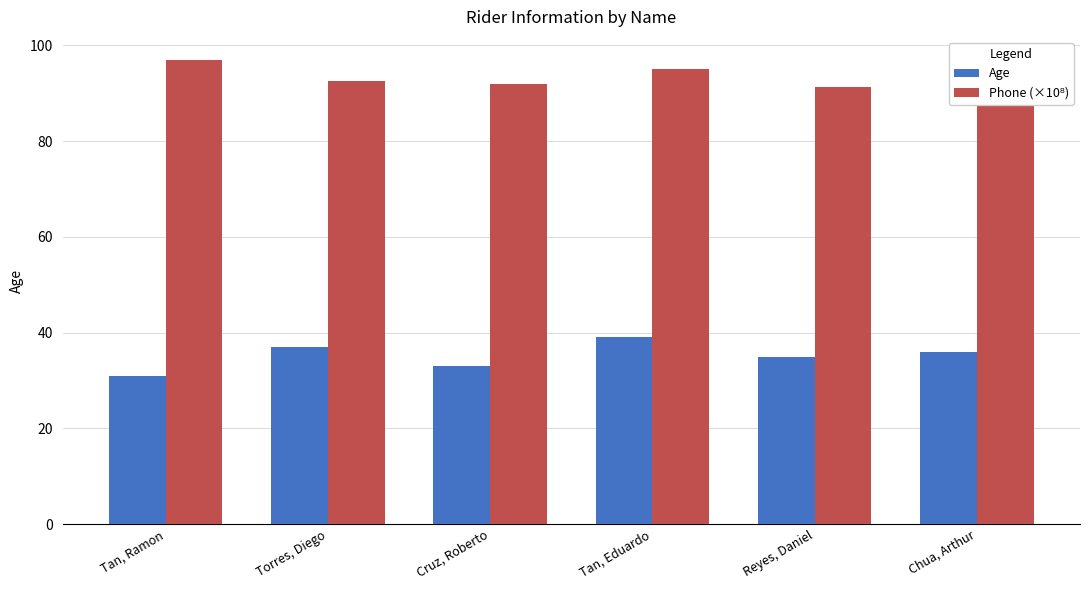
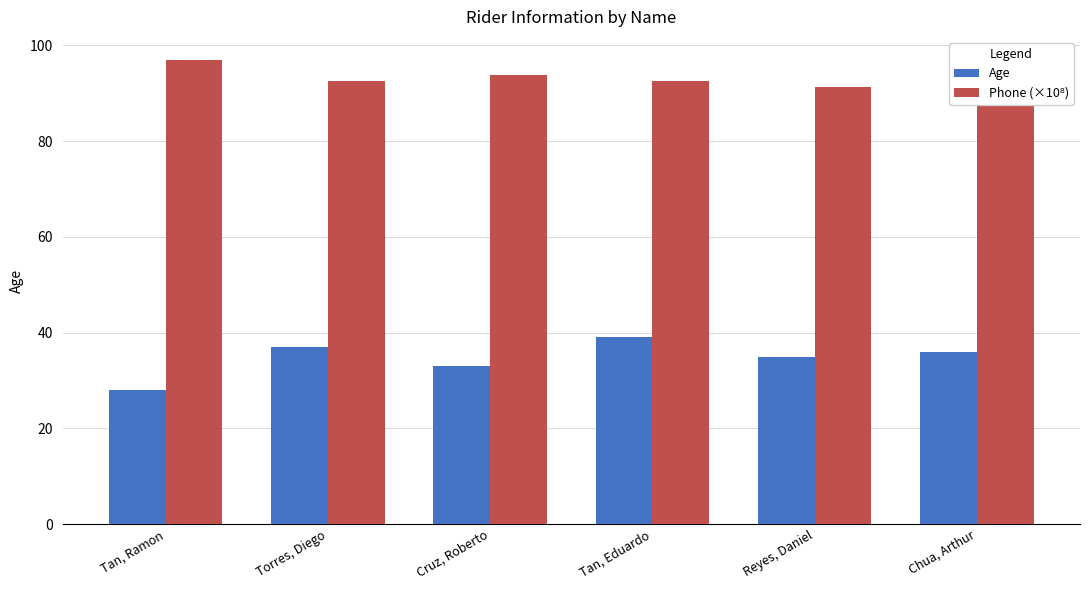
Age, Tan, Ramon: 31 -> 28
Phone (×10⁸), Cruz, Roberto: 92 -> 94
Phone (×10⁸), Tan, Eduardo: 95 -> 93
